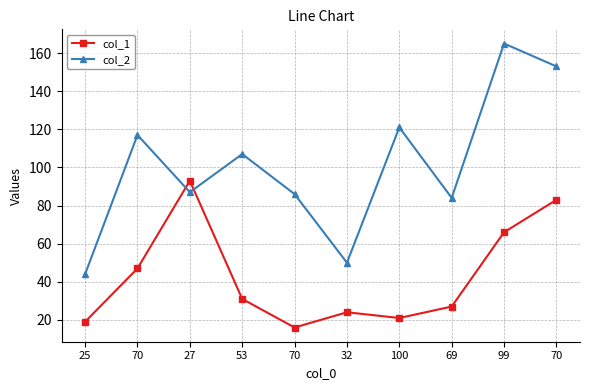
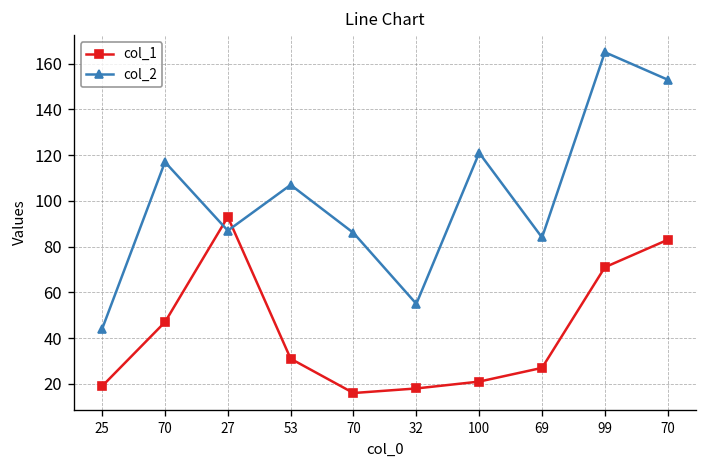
col_1, 32: 24 -> 18
col_2, 32: 50 -> 55
col_1, 99: 66 -> 71
